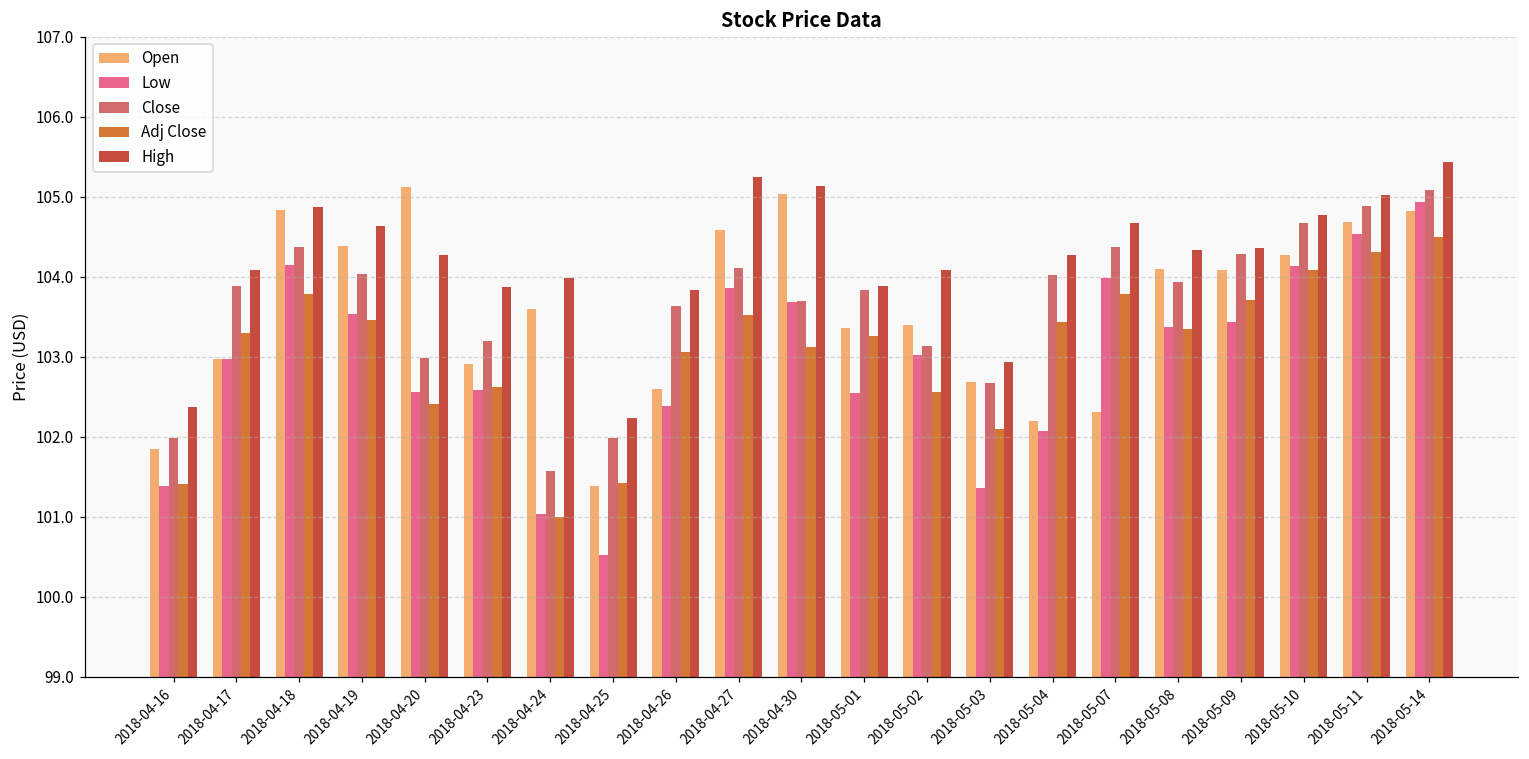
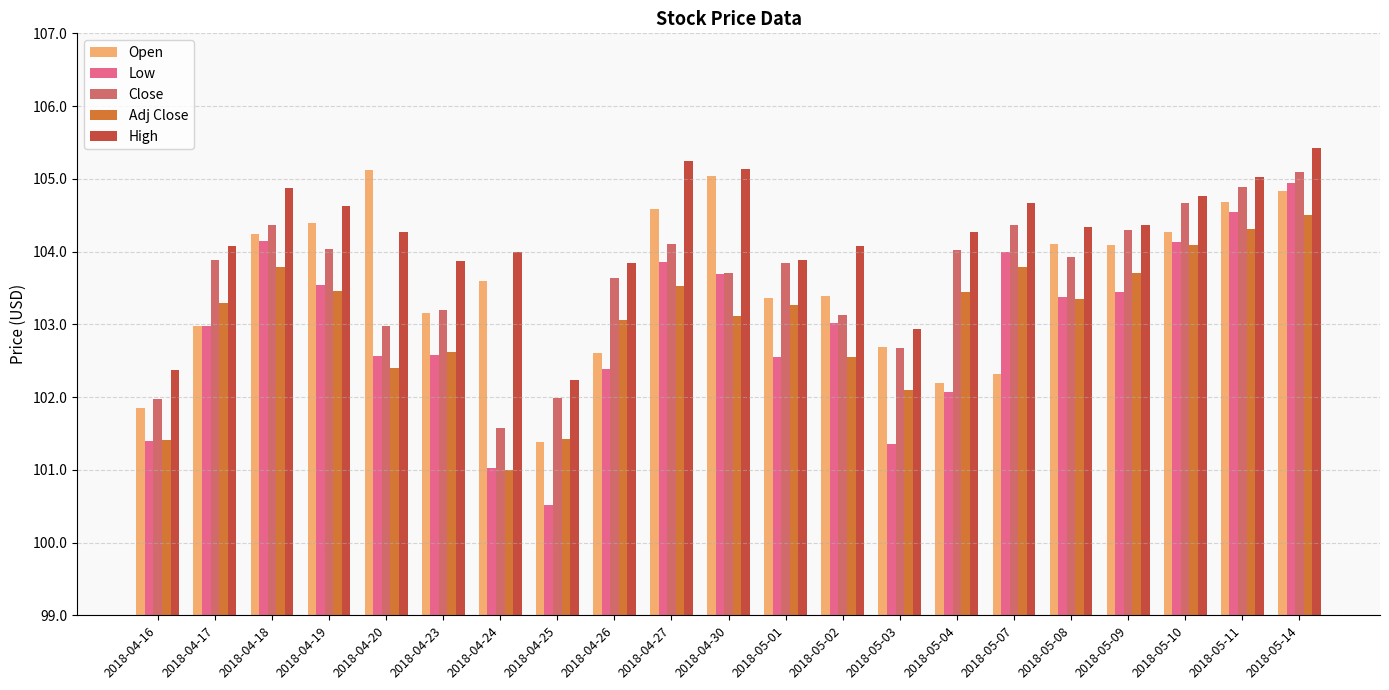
Open, 2018-04-18: 104.8 -> 104.2
Open, 2018-04-23: 102.9 -> 103.2
